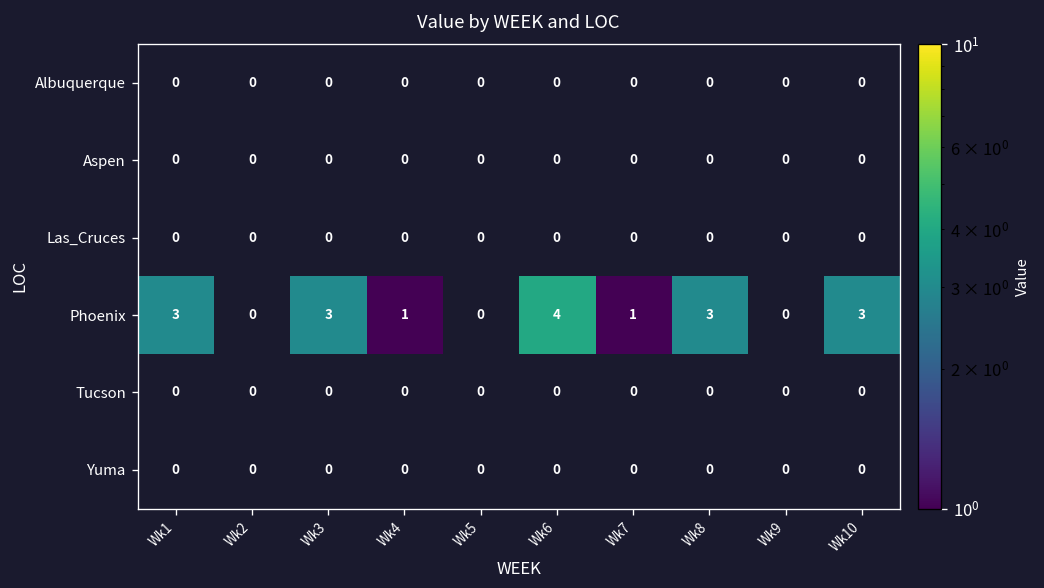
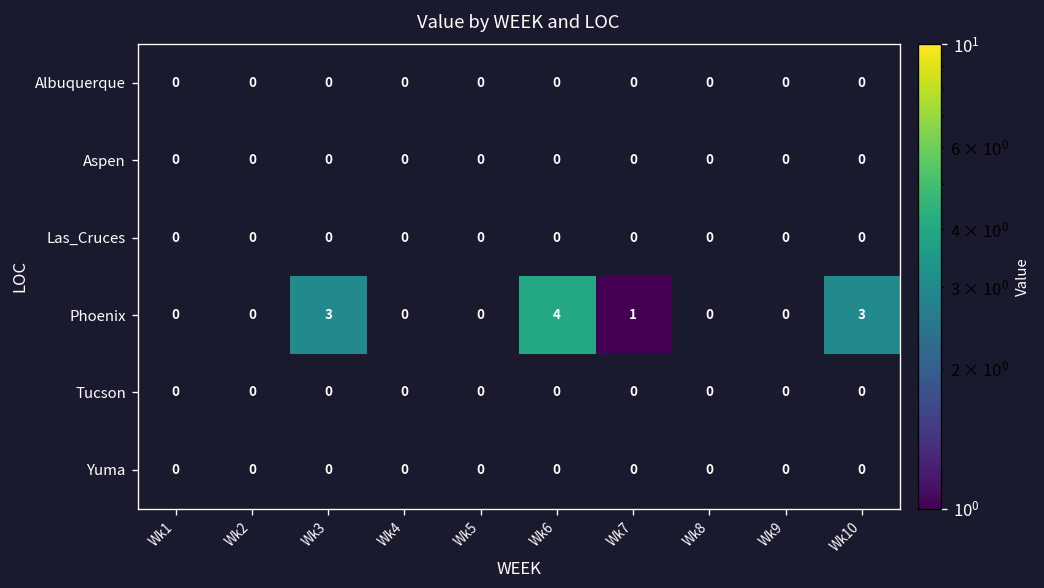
Phoenix, Wk1: 3 -> 0
Phoenix, Wk4: 1 -> 0
Phoenix, Wk8: 3 -> 0
